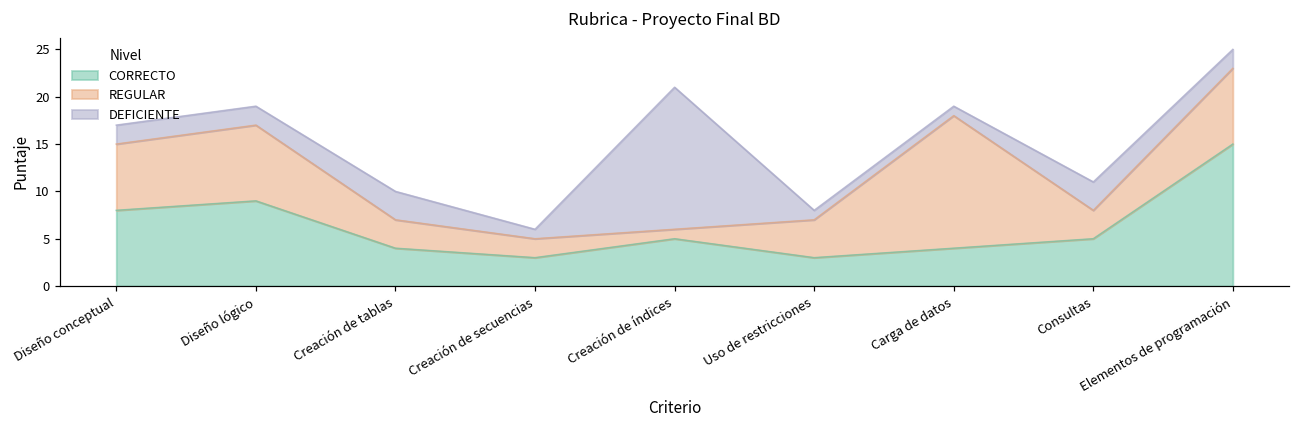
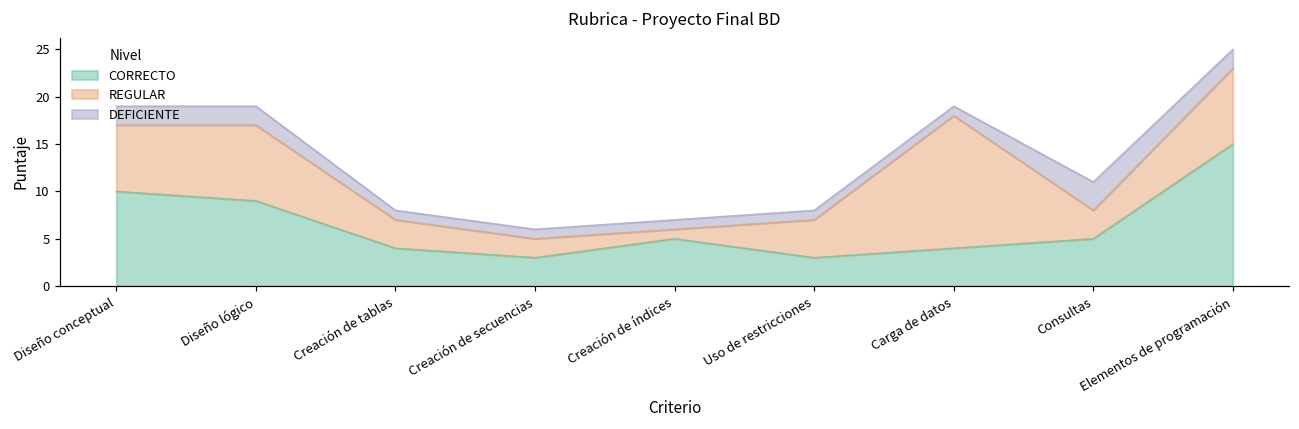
CORRECTO, Diseño conceptual: 8 -> 10
DEFICIENTE, Creación de tablas: 3 -> 1
DEFICIENTE, Creación de índices: 15 -> 1
